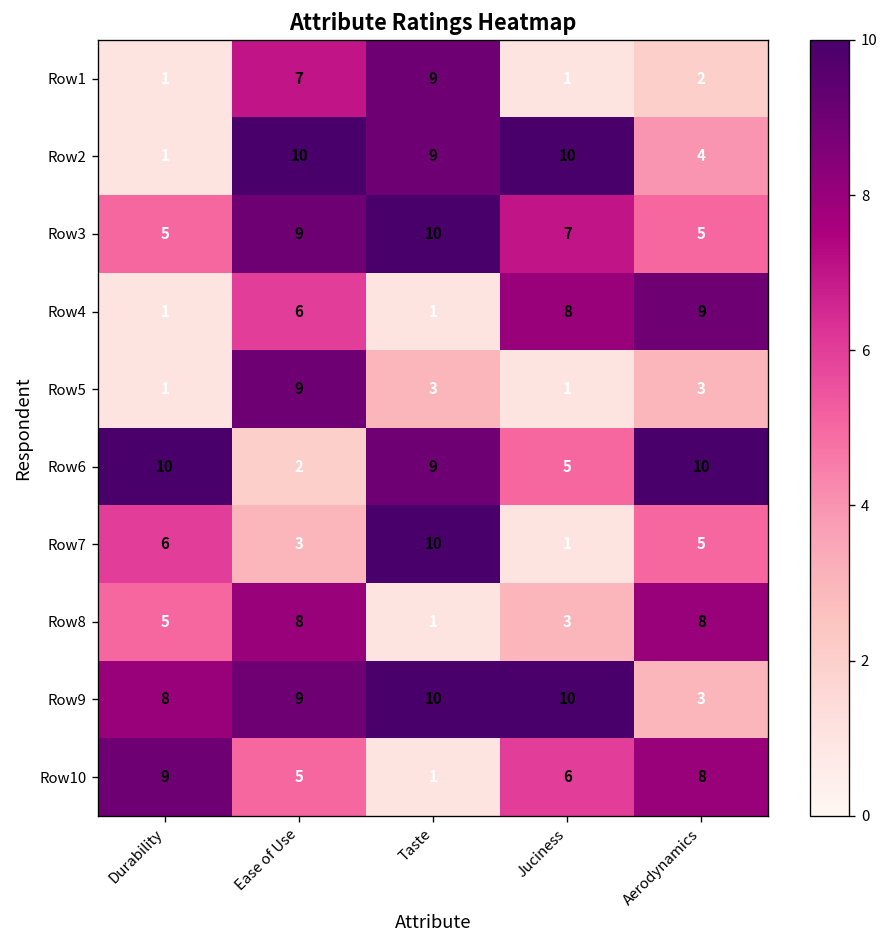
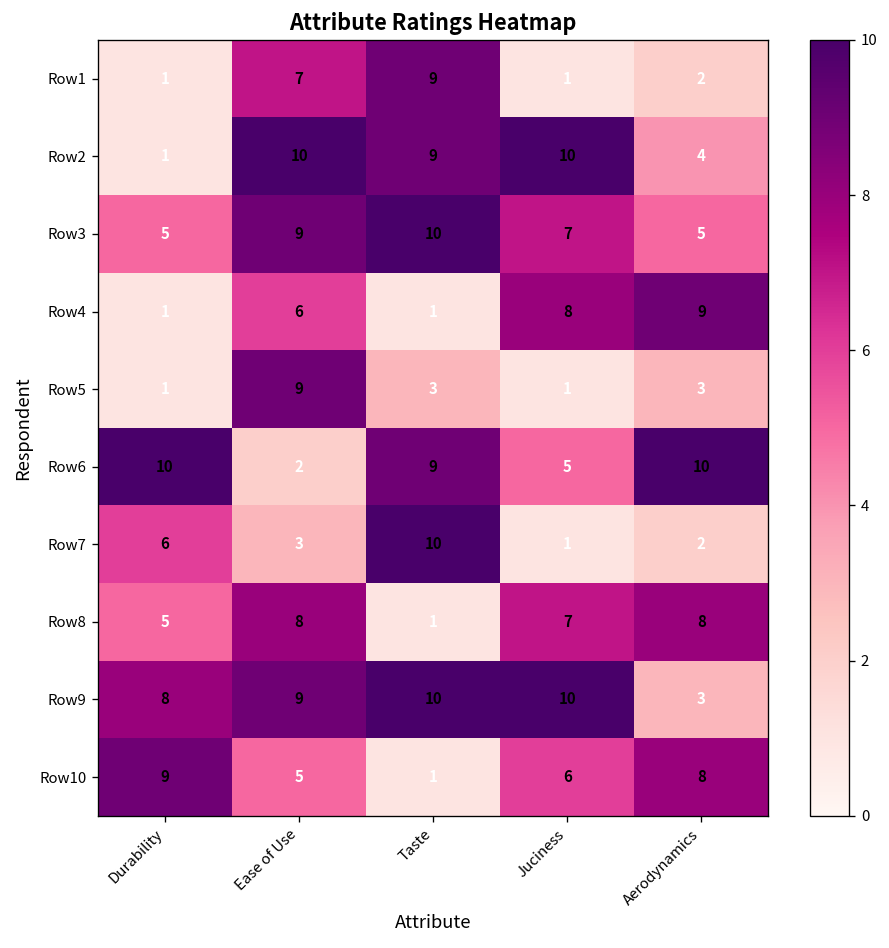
Row7, Aerodynamics: 5 -> 2
Row8, Juciness: 3 -> 7
